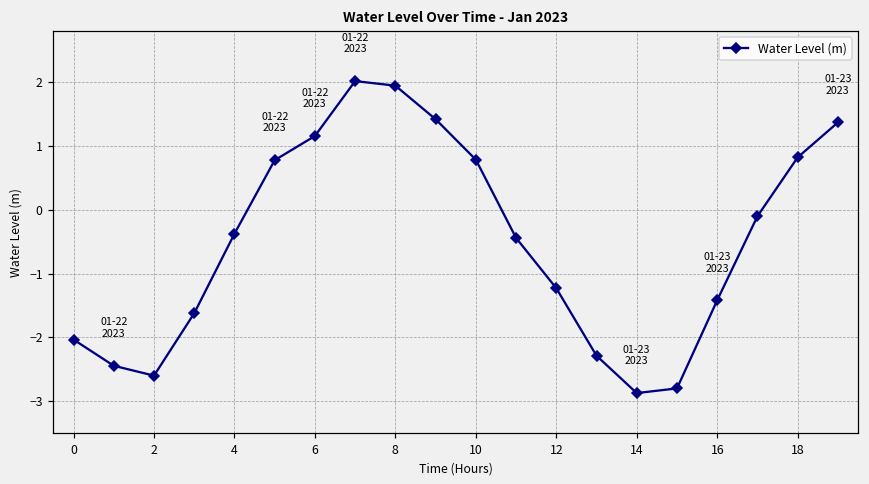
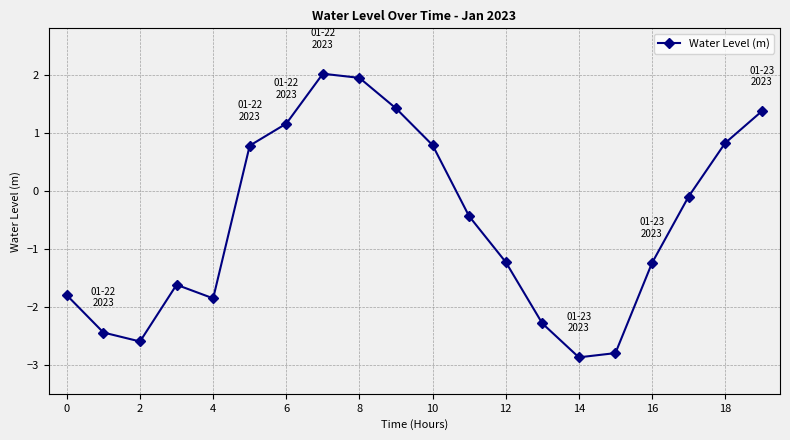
0: -2.0 -> -1.8
4: -0.4 -> -1.9
16: -1.4 -> -1.2
